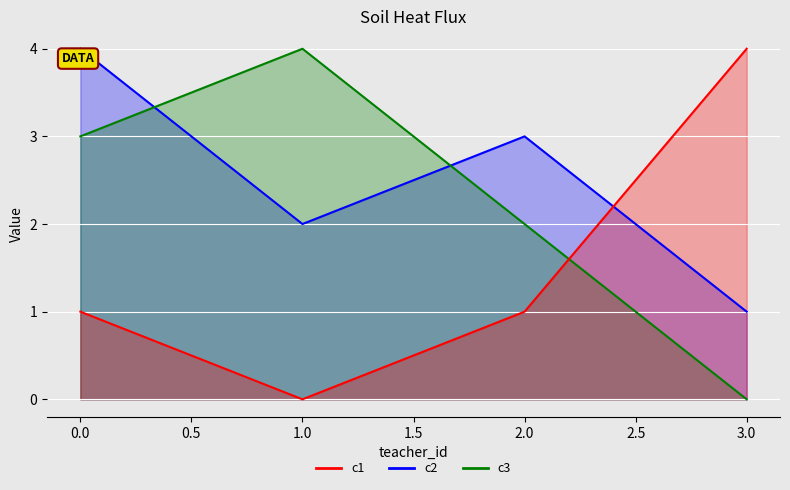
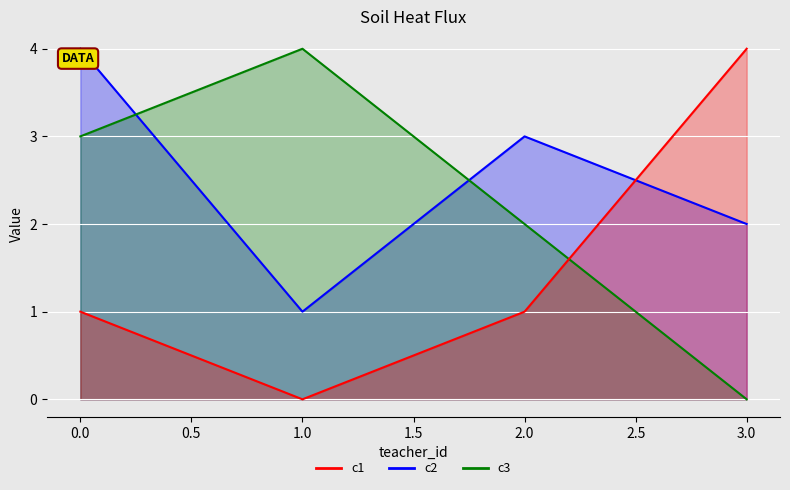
c2, 1.0: 2 -> 1
c2, 3.0: 1 -> 2
